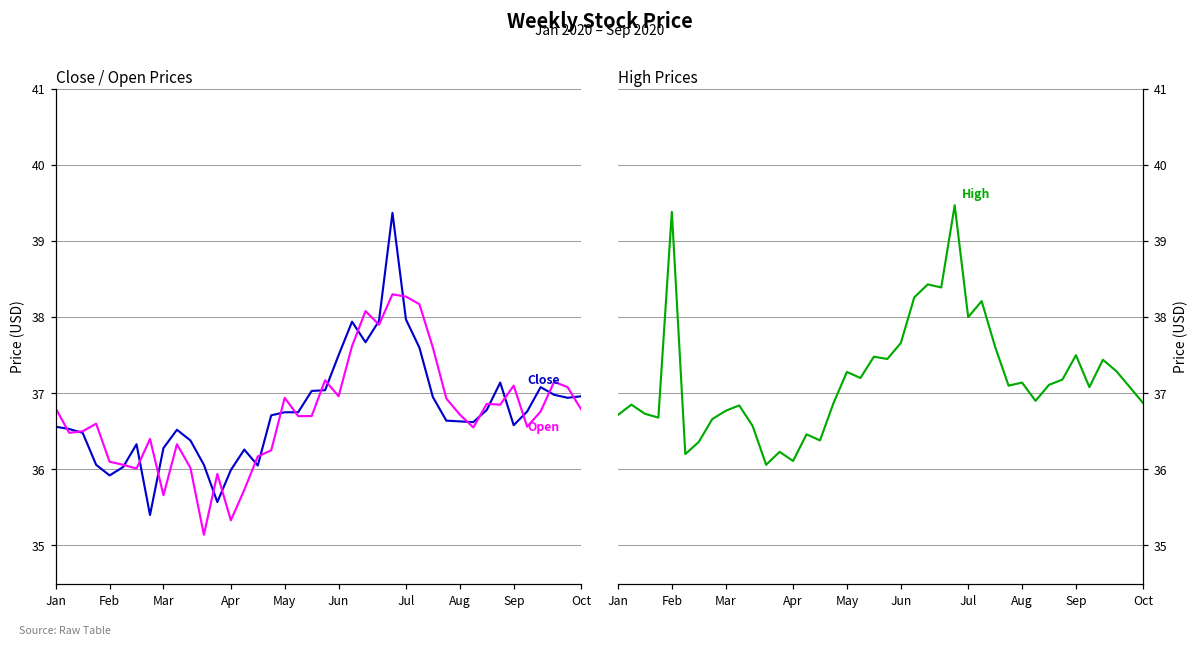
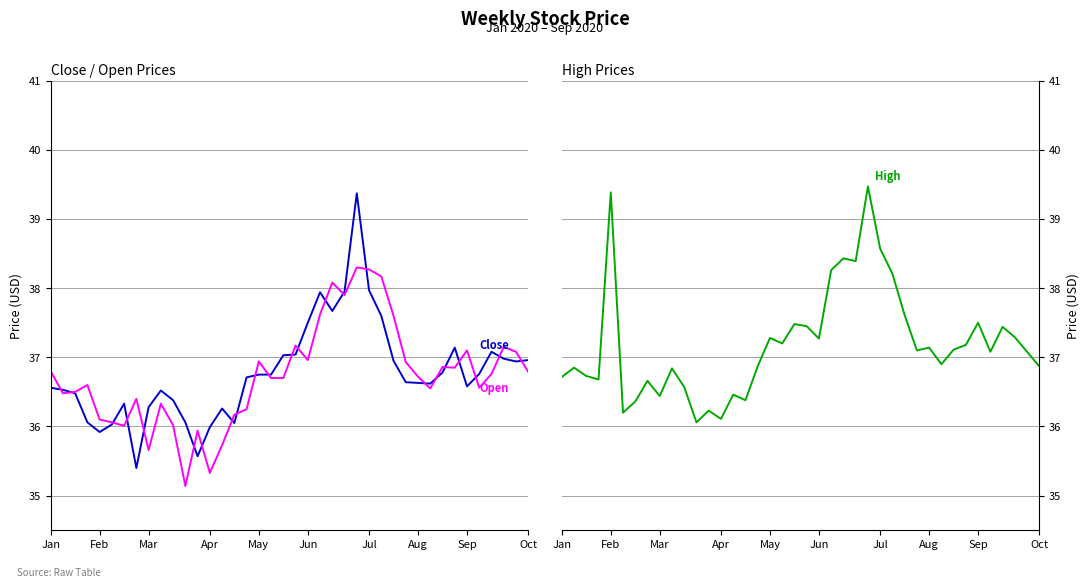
High Prices, Mar: 36.8 -> 36.4
High Prices, Jun: 37.7 -> 37.3
High Prices, Jul: 38.0 -> 38.6
